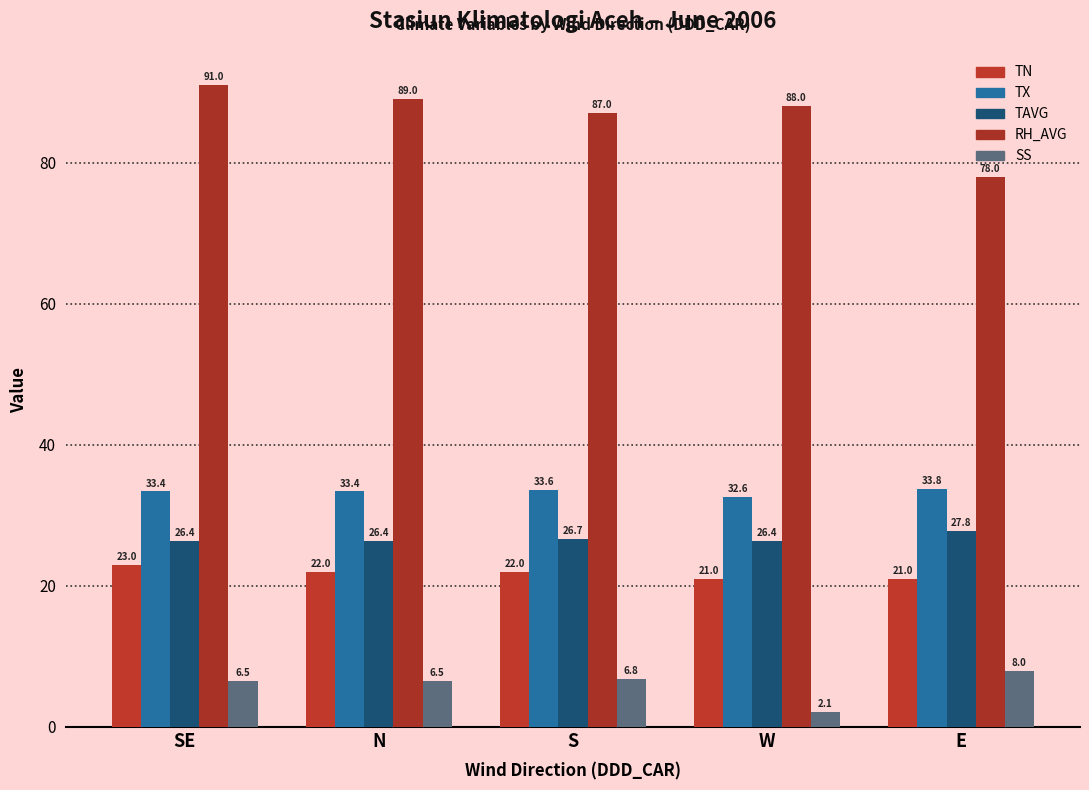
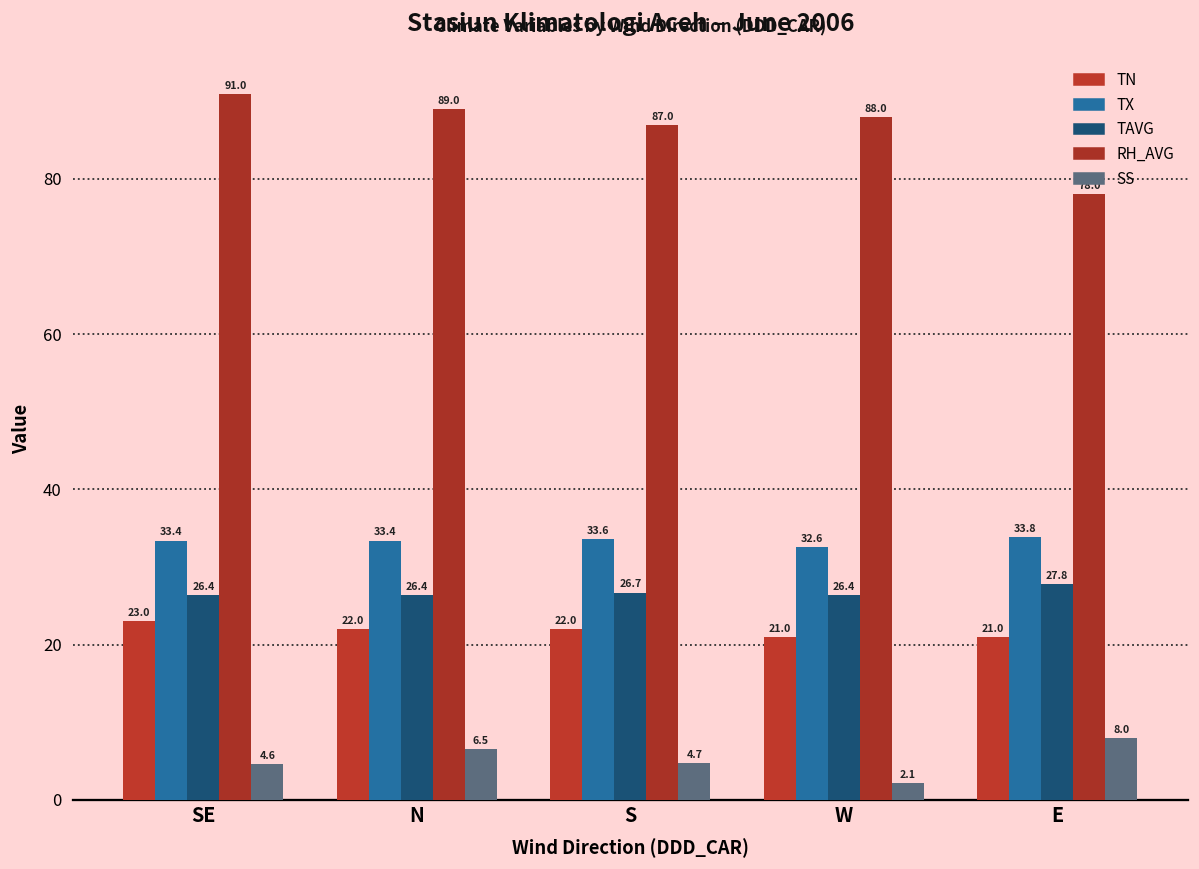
SS, SE: 6.5 -> 4.6
SS, S: 6.8 -> 4.7
